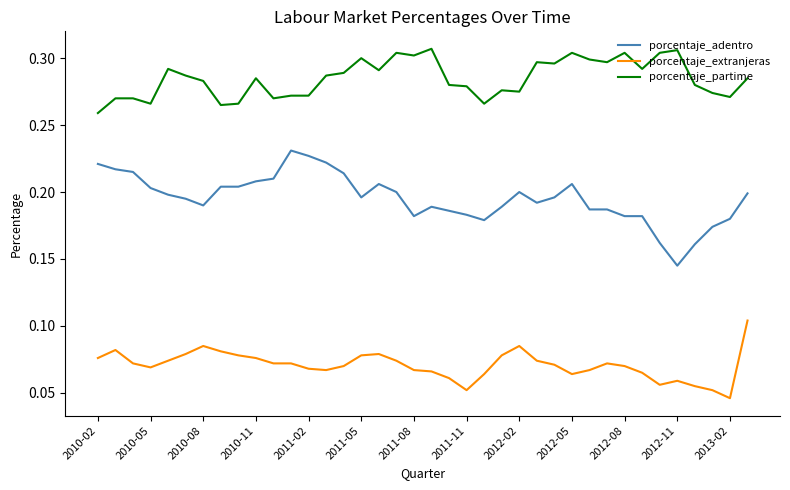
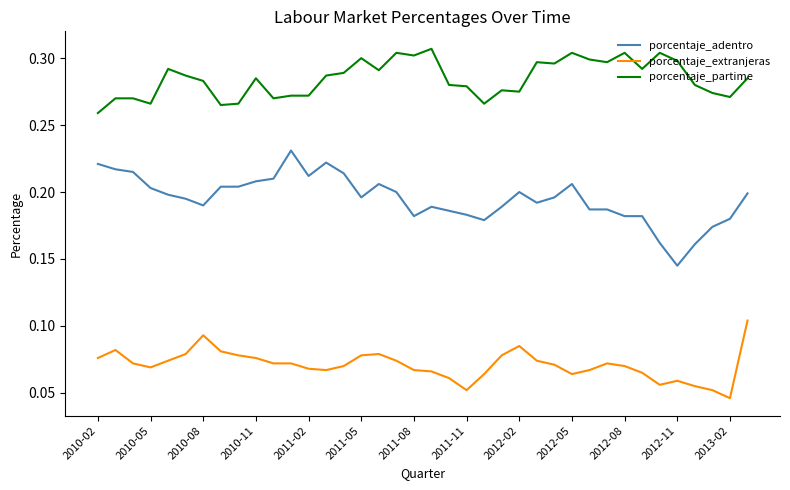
porcentaje_extranjeras, 2010-08: 0.085 -> 0.093
porcentaje_adentro, 2011-02: 0.227 -> 0.212
porcentaje_partime, 2012-11: 0.306 -> 0.298
